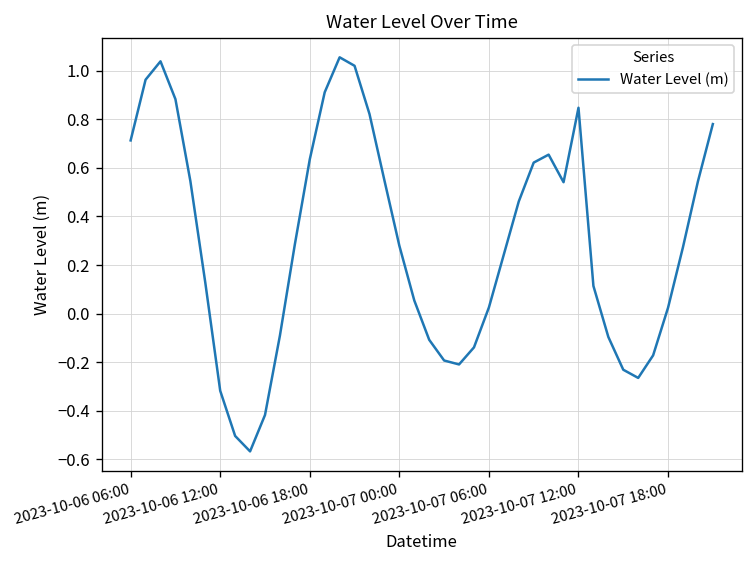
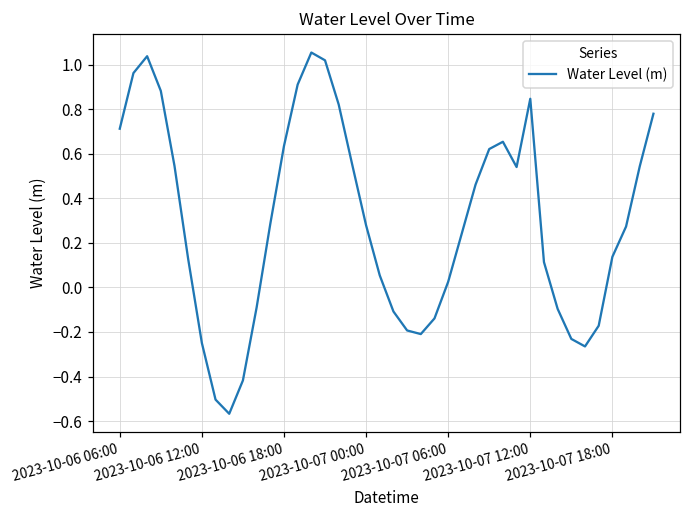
2023-10-06 12:00: -0.32 -> -0.25
2023-10-07 18:00: 0.02 -> 0.14
